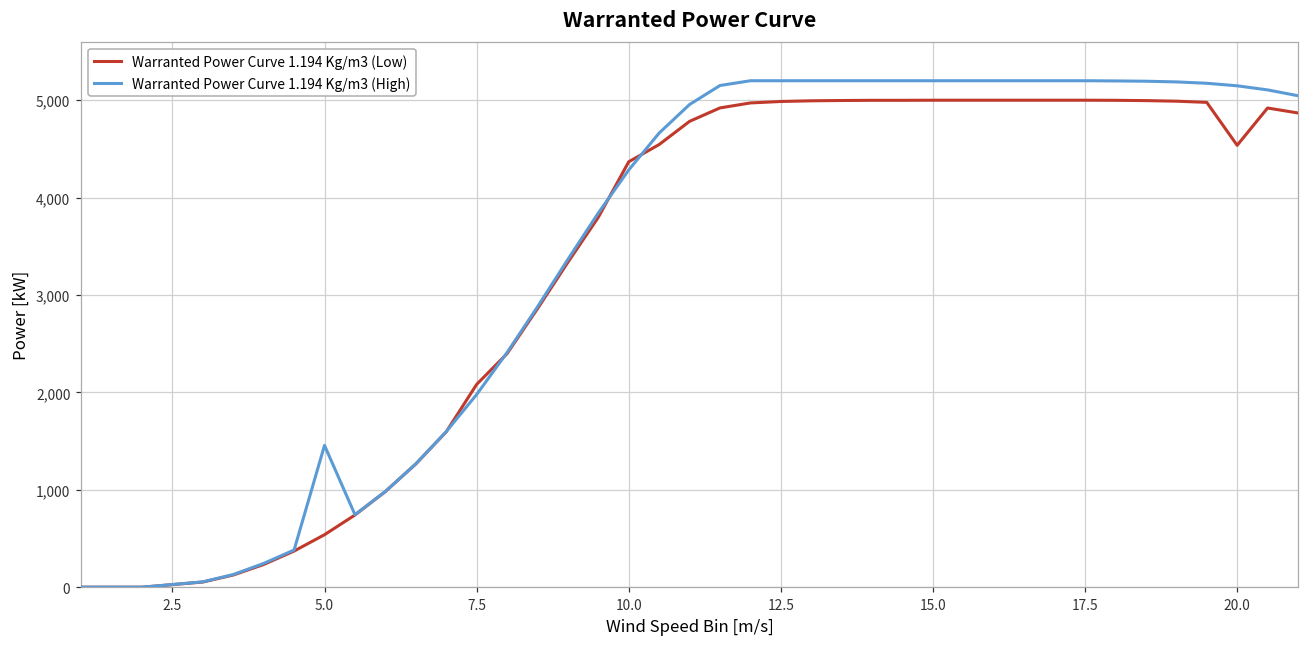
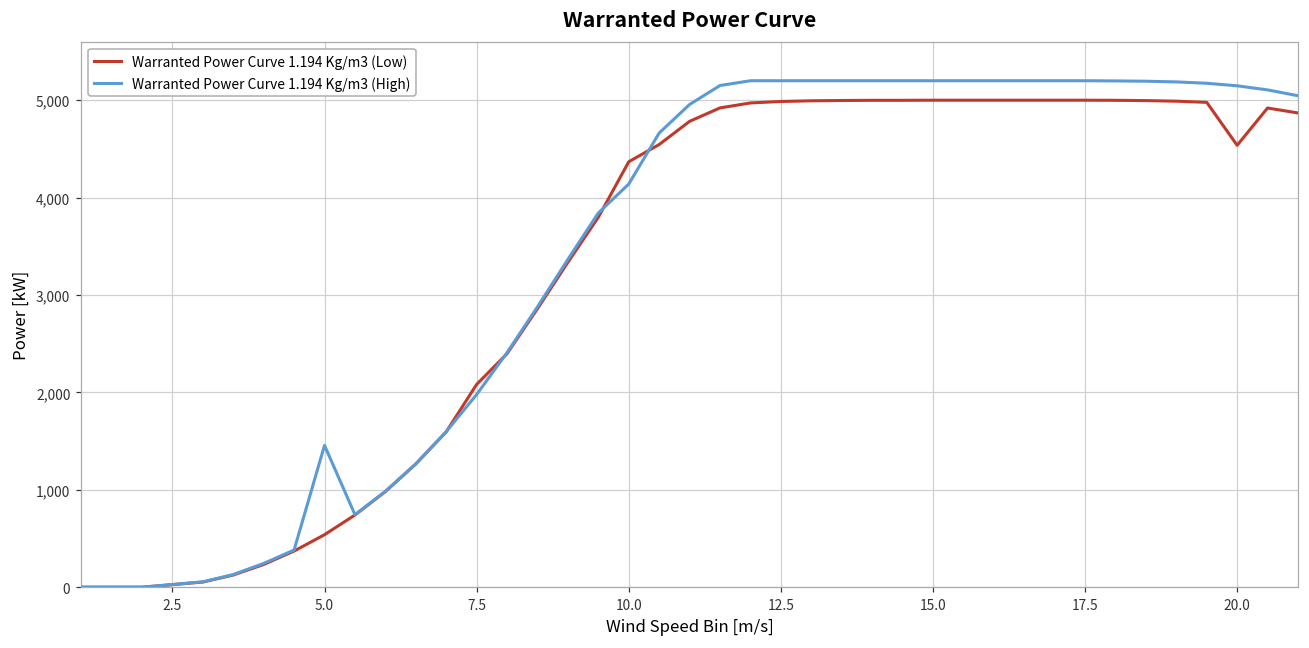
Warranted Power Curve 1.194 Kg/m3 (High), 10.0: 4,300 -> 4,100
